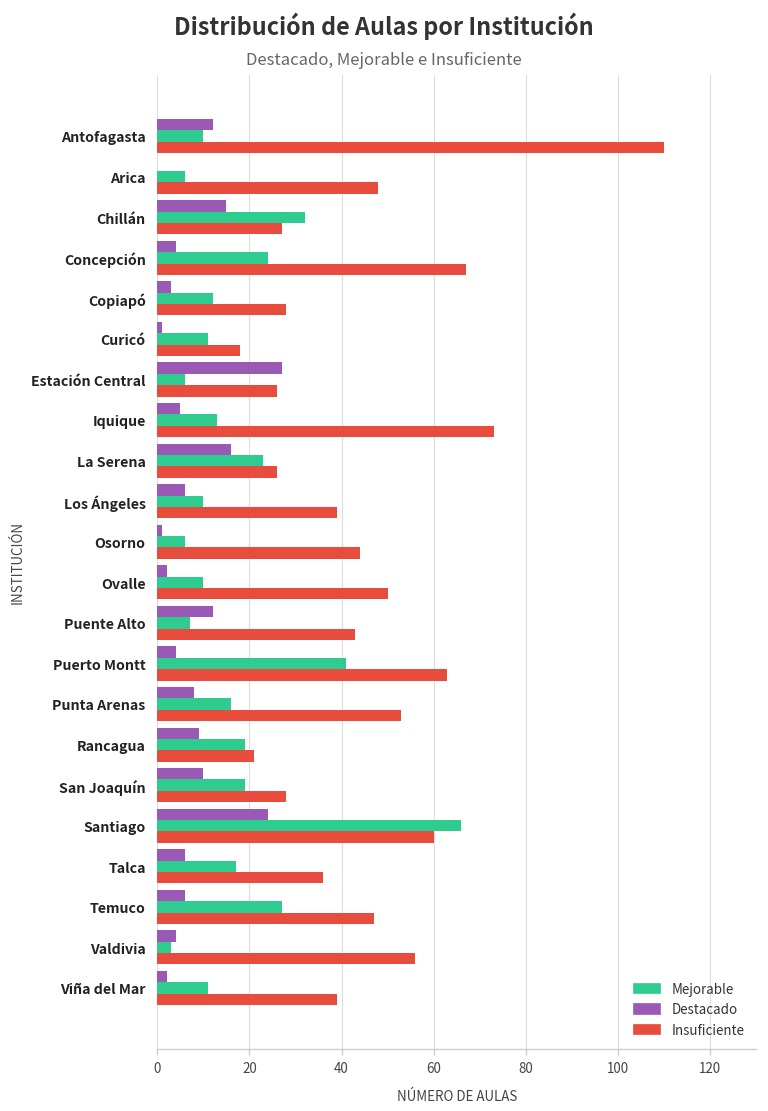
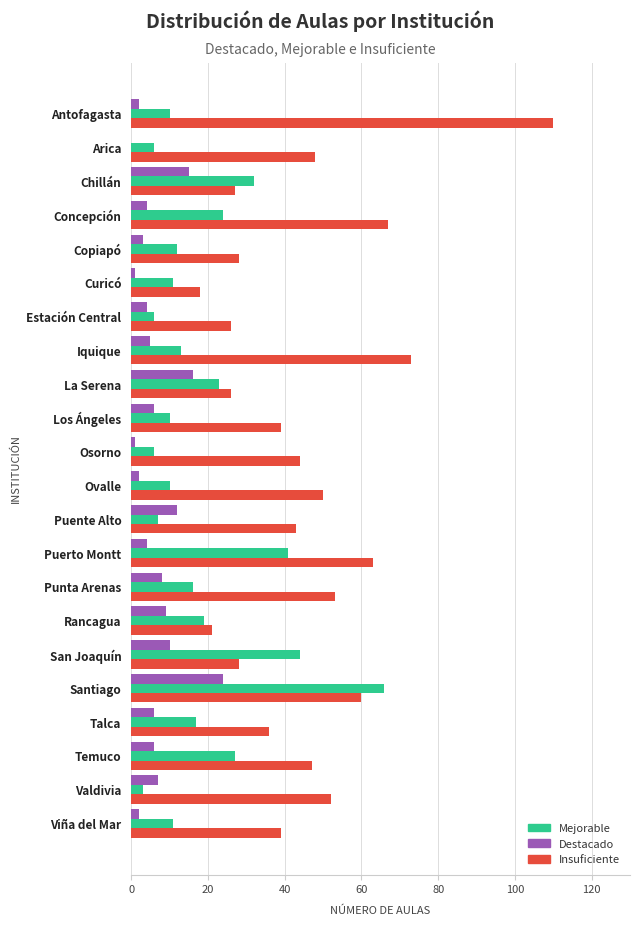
Destacado, Antofagasta: 12 -> 2
Destacado, Estación Central: 27 -> 4
Mejorable, San Joaquín: 19 -> 44
Destacado, Valdivia: 4 -> 7
Insuficiente, Valdivia: 56 -> 52
